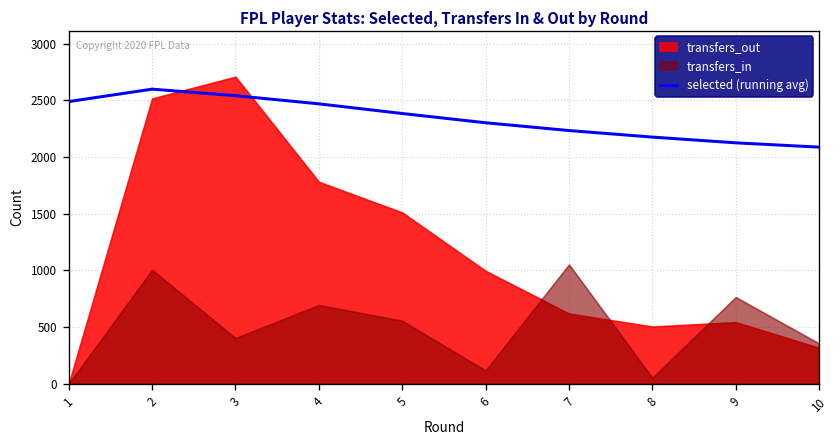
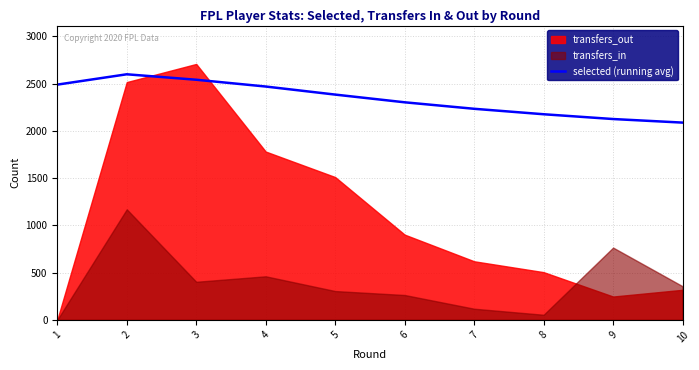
transfers_in, 2: 1000 -> 1200
transfers_in, 4: 700 -> 500
transfers_in, 5: 600 -> 300
transfers_out, 6: 1000 -> 900
transfers_in, 6: 100 -> 300
transfers_in, 7: 1100 -> 100
transfers_out, 9: 500 -> 200
